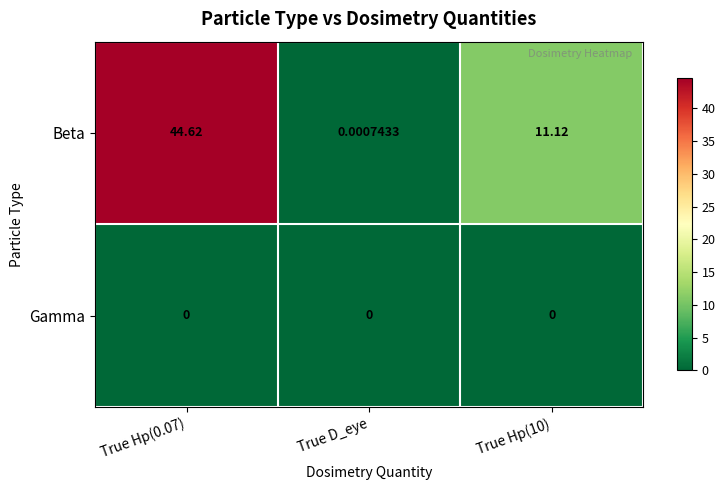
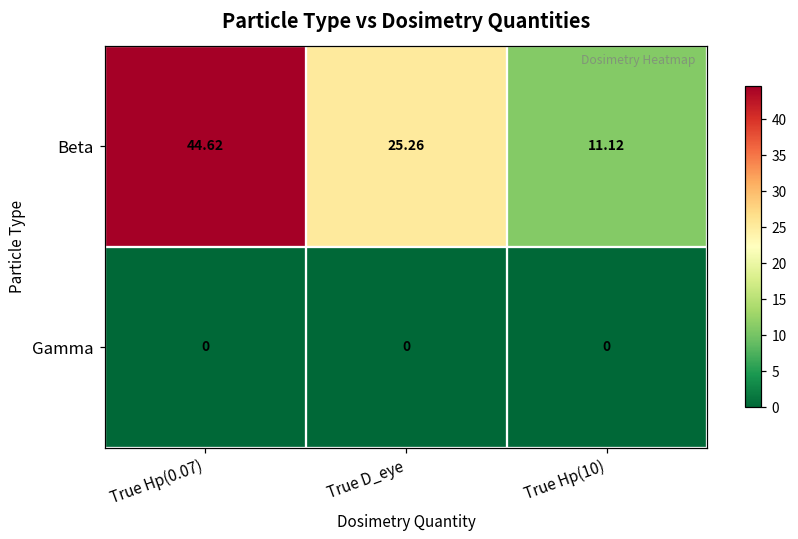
Beta, True D_eye: 0.0007433 -> 25.26
